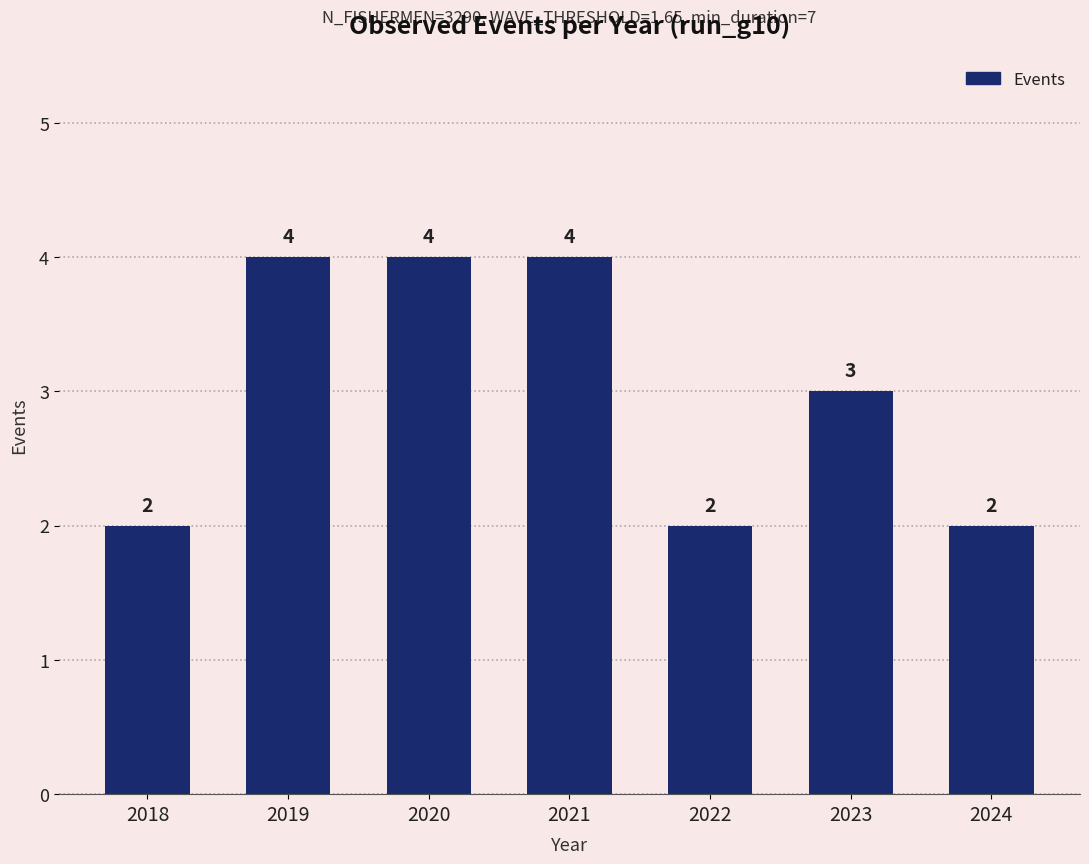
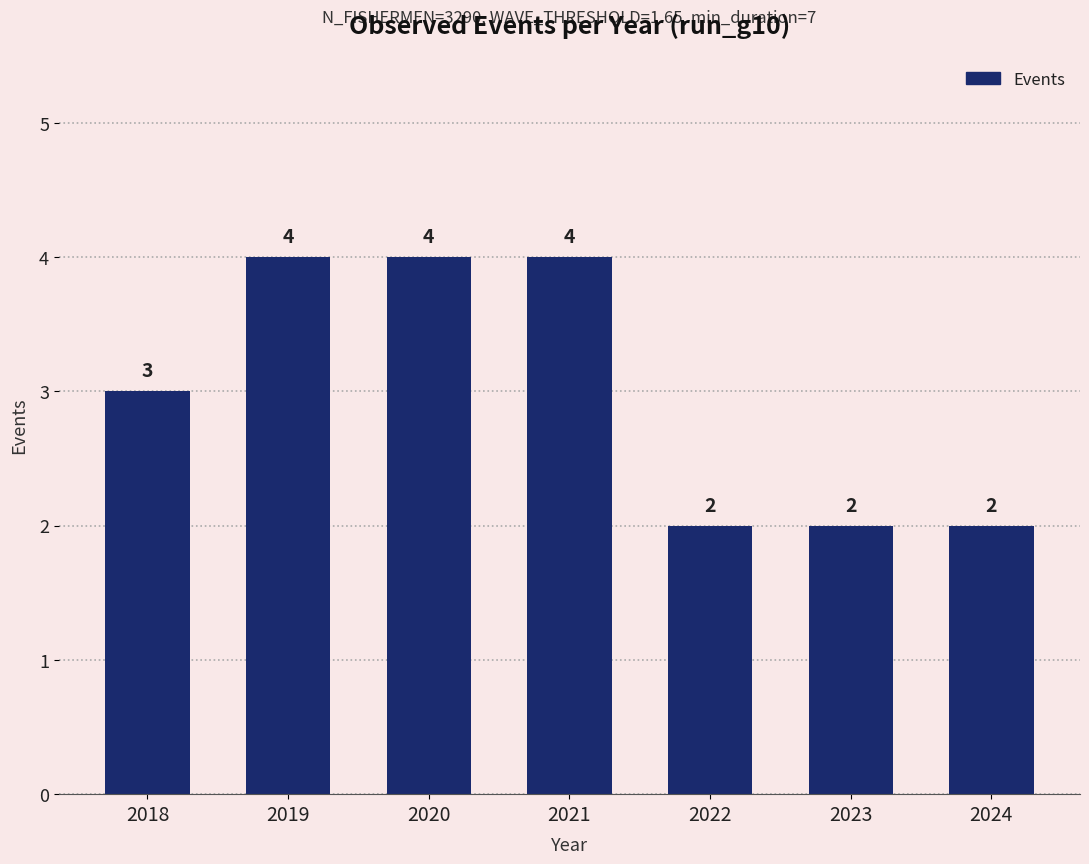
2018: 2 -> 3
2023: 3 -> 2
